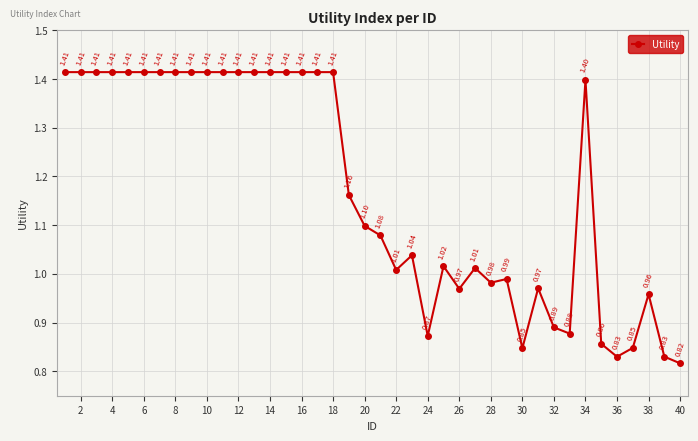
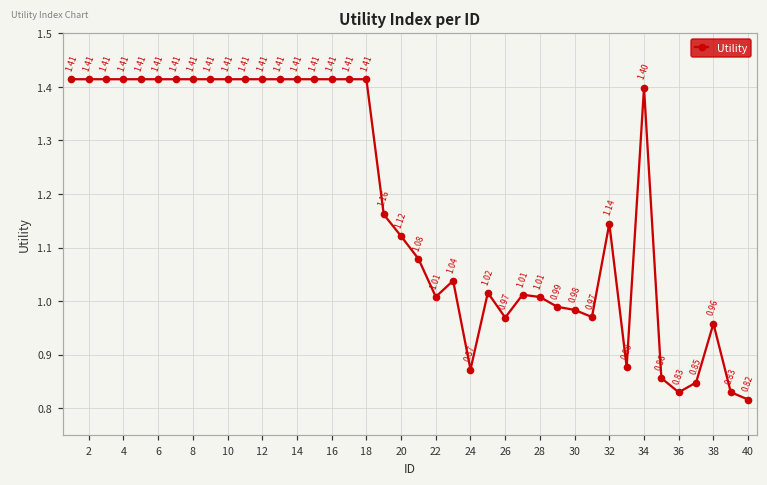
20: 1.10 -> 1.12
28: 0.98 -> 1.01
30: 0.85 -> 0.98
32: 0.89 -> 1.14
